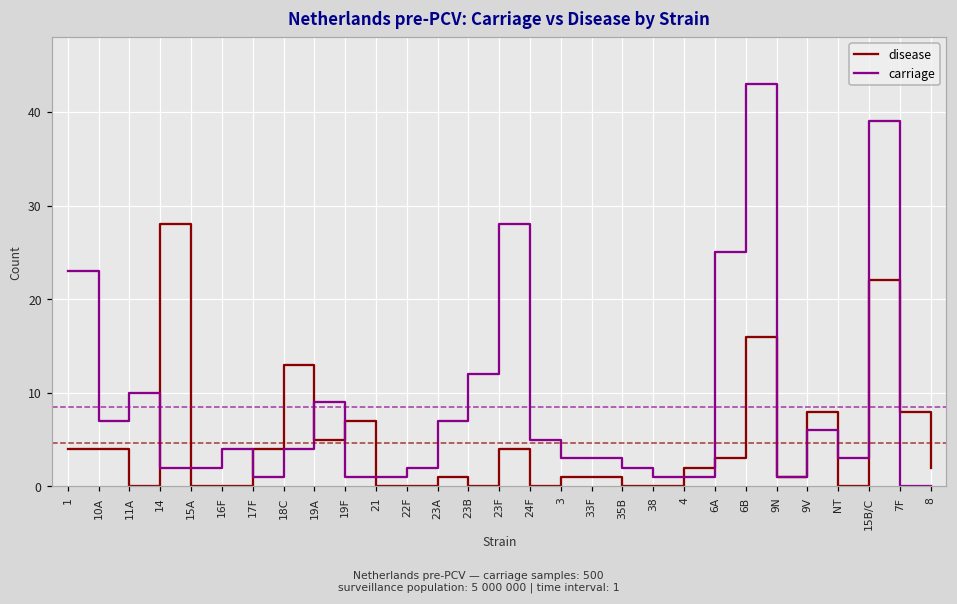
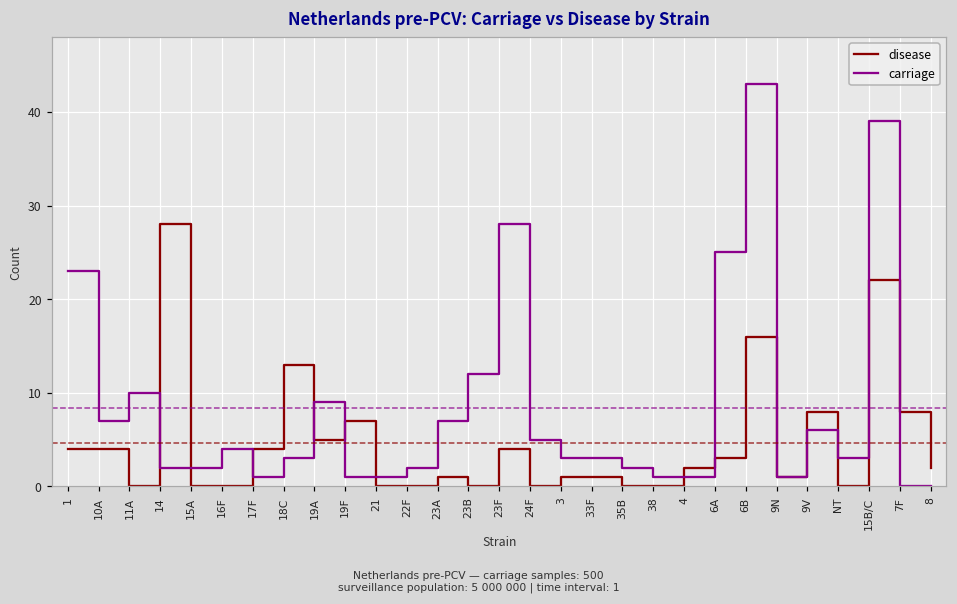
carriage, 18C: 4 -> 3
